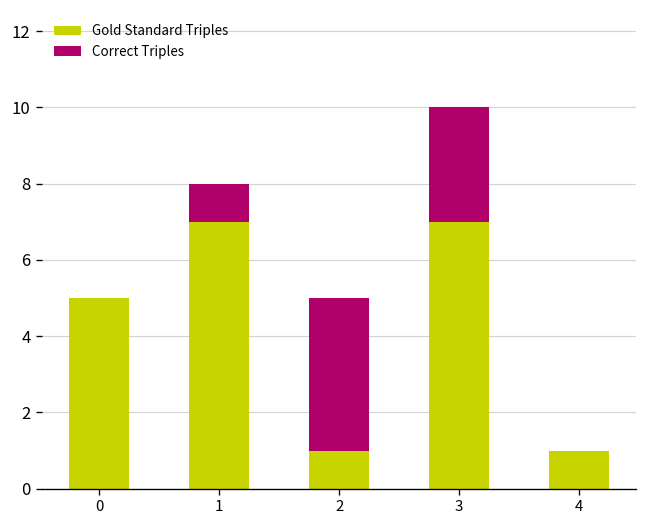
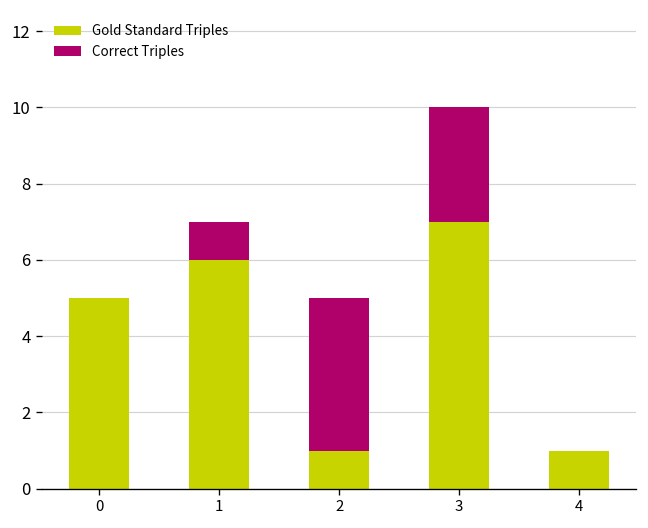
Gold Standard Triples, 1: 7 -> 6
